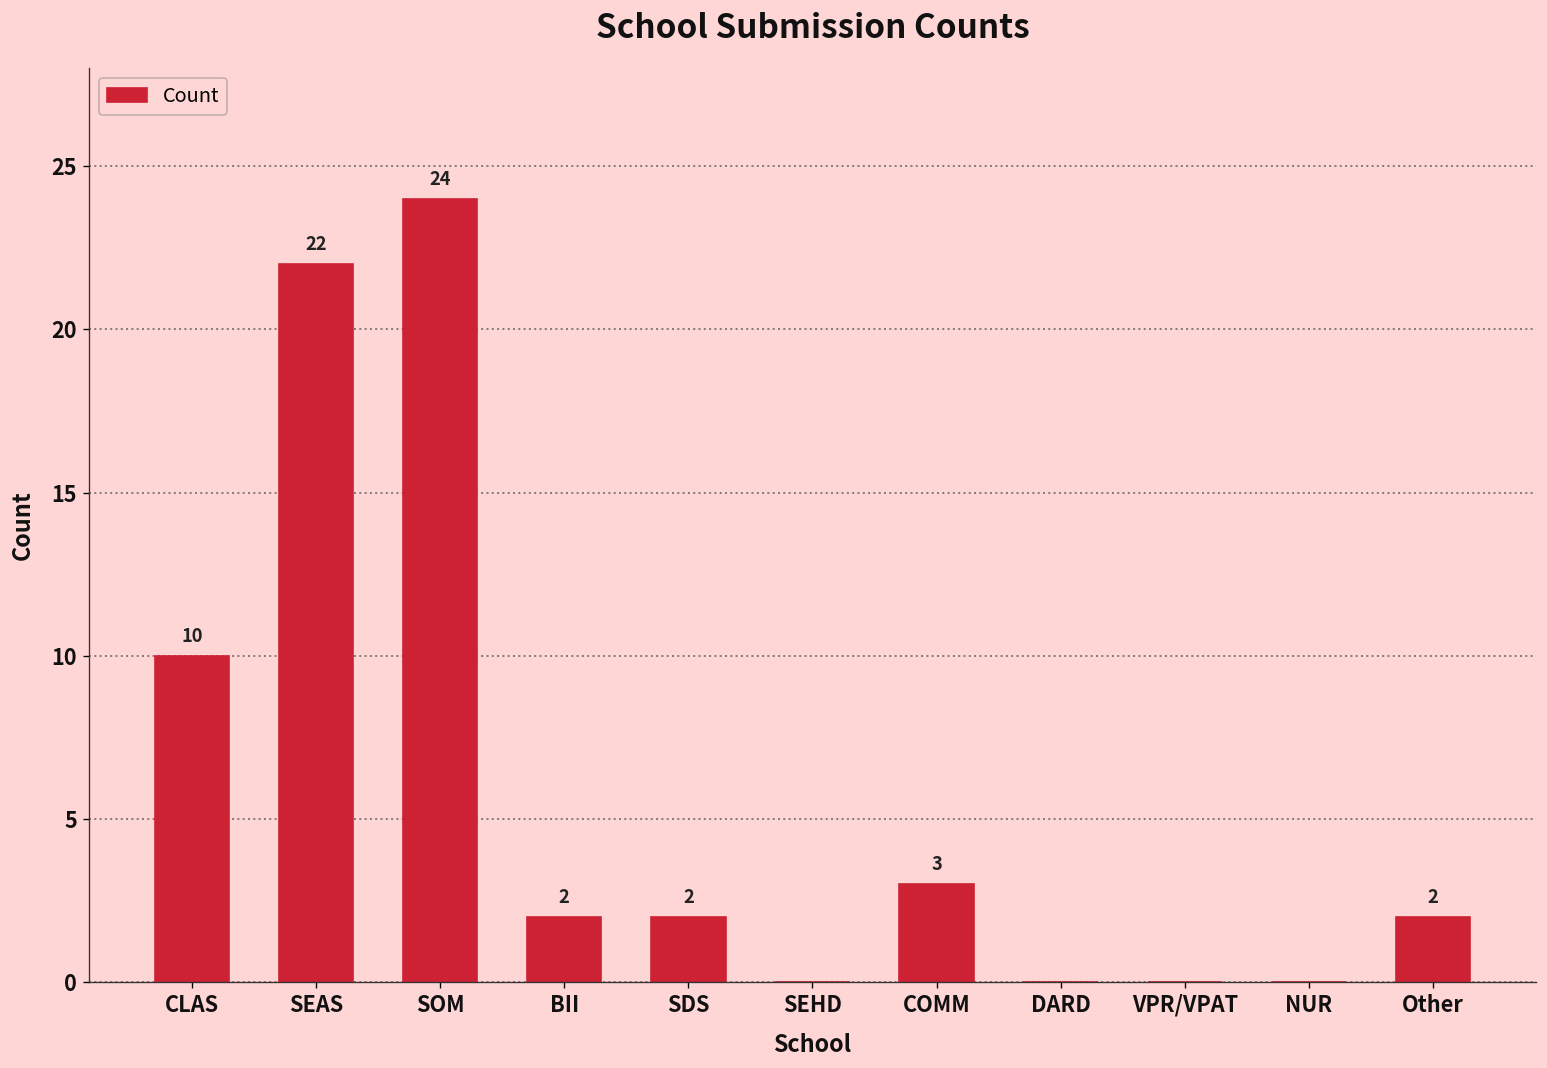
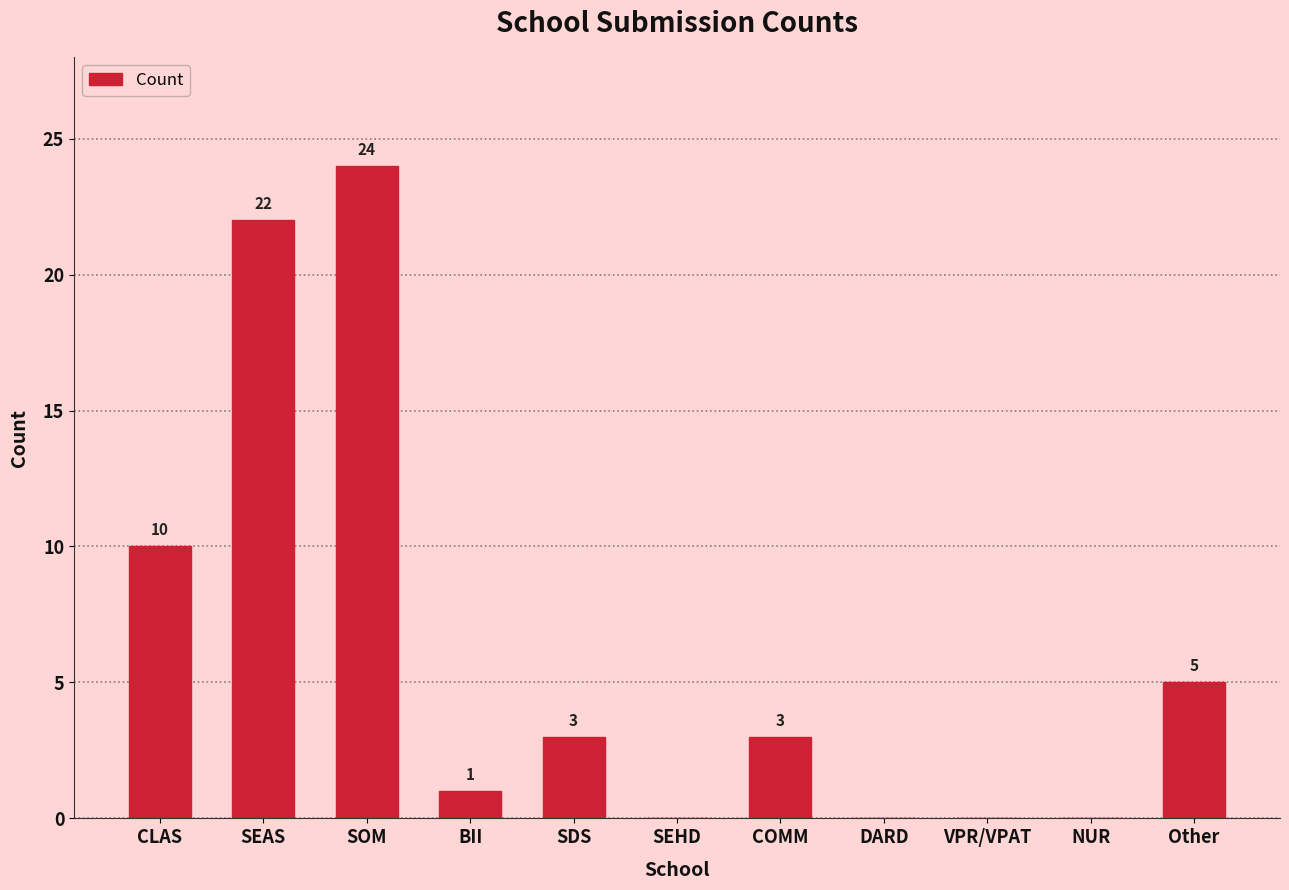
BII: 2 -> 1
SDS: 2 -> 3
Other: 2 -> 5
